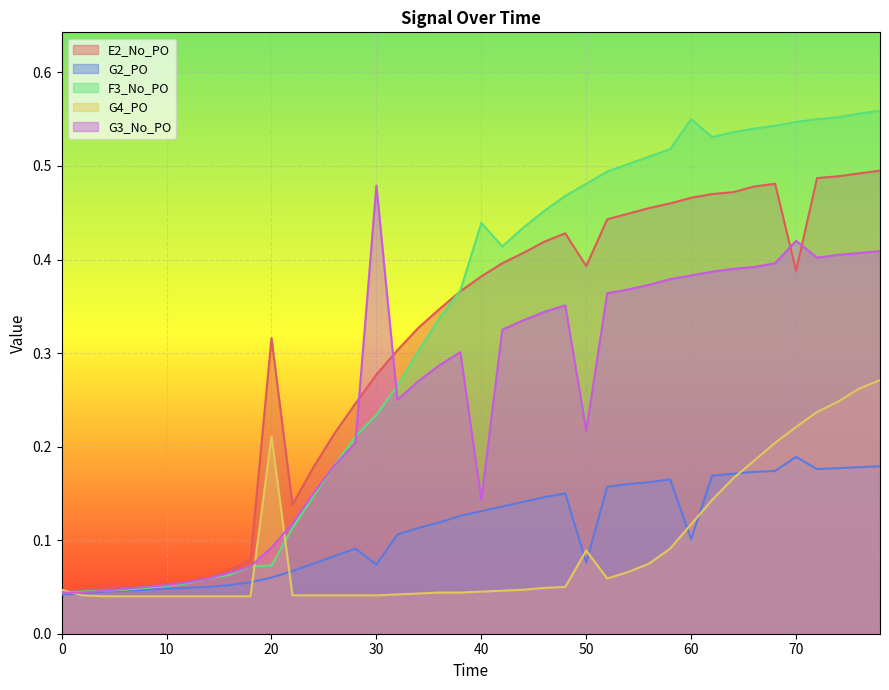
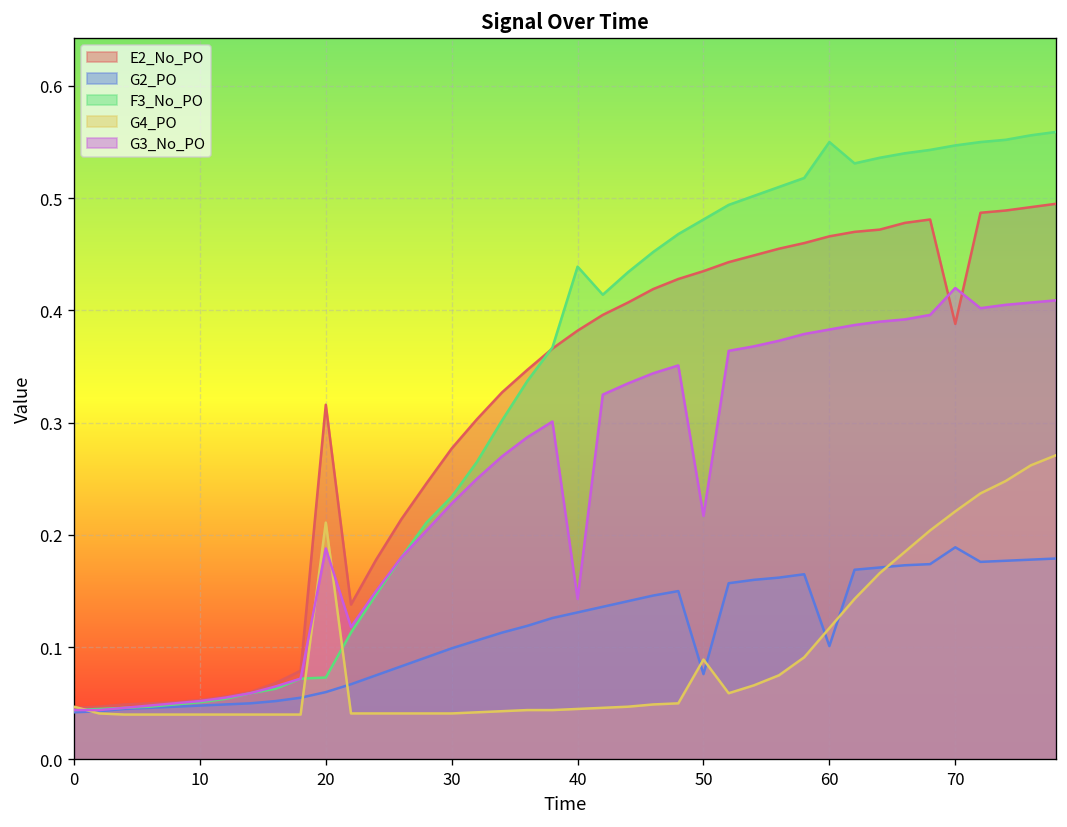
G3_No_PO, 20: 0.09 -> 0.19
G2_PO, 30: 0.07 -> 0.10
G3_No_PO, 30: 0.48 -> 0.23
E2_No_PO, 50: 0.39 -> 0.44
